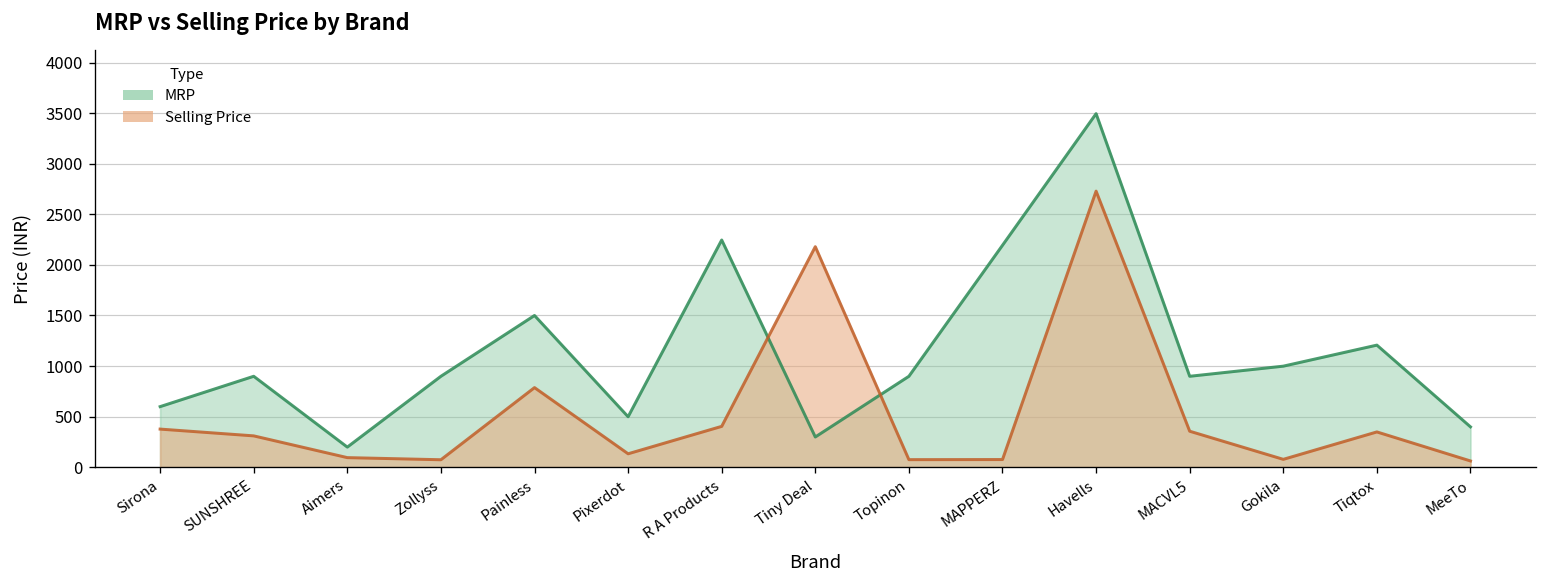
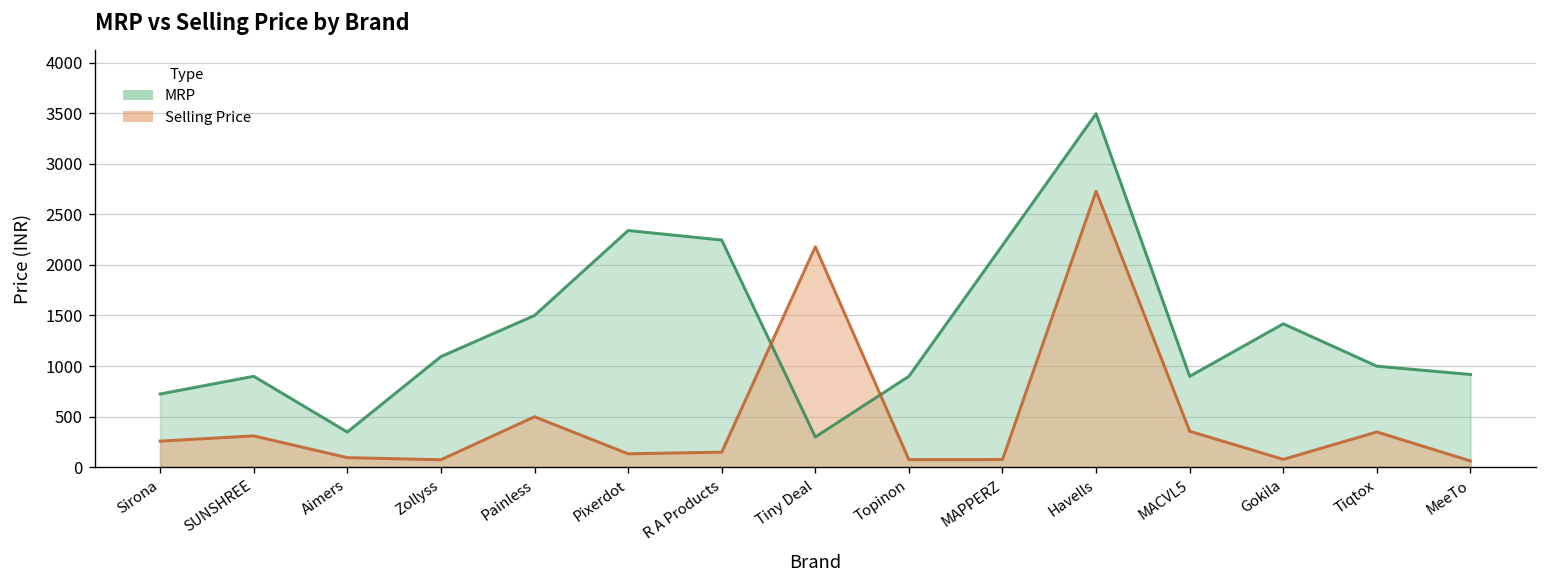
MRP, Sirona: 600 -> 700
Selling Price, Sirona: 400 -> 300
MRP, Aimers: 200 -> 300
MRP, Zollyss: 900 -> 1100
Selling Price, Painless: 800 -> 500
MRP, Pixerdot: 500 -> 2300
Selling Price, R A Products: 400 -> 100
MRP, Gokila: 1000 -> 1400
MRP, Tiqtox: 1200 -> 1000
MRP, MeeTo: 400 -> 900
